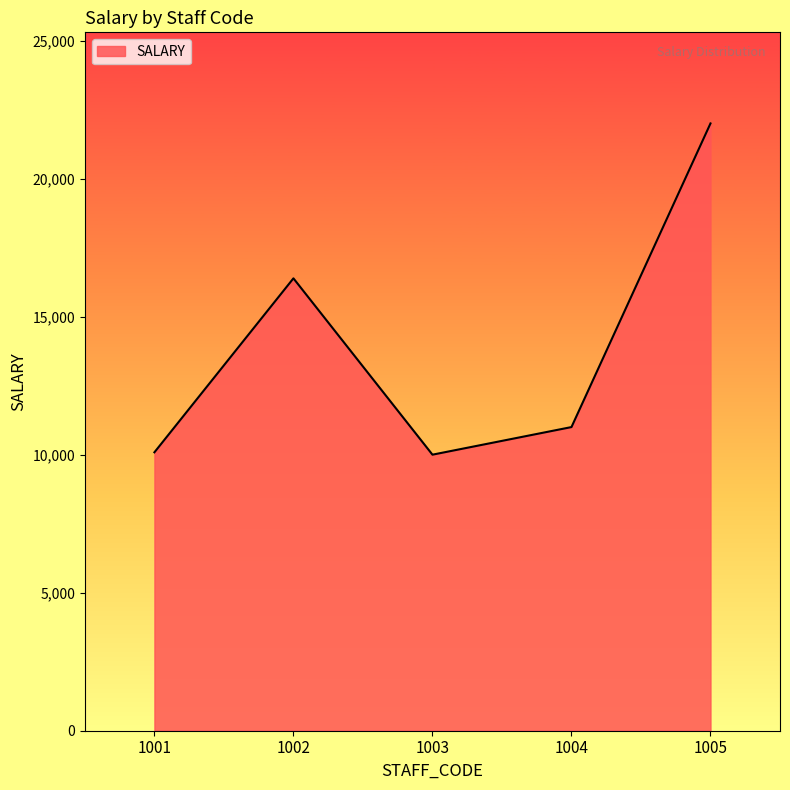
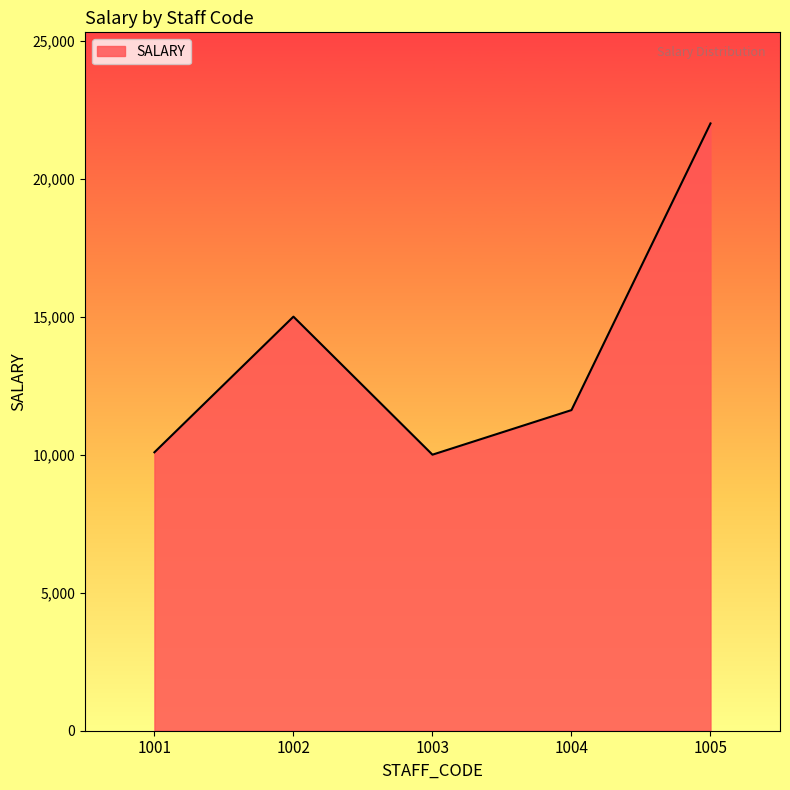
1002: 16,400 -> 15,000
1004: 11,000 -> 11,600
